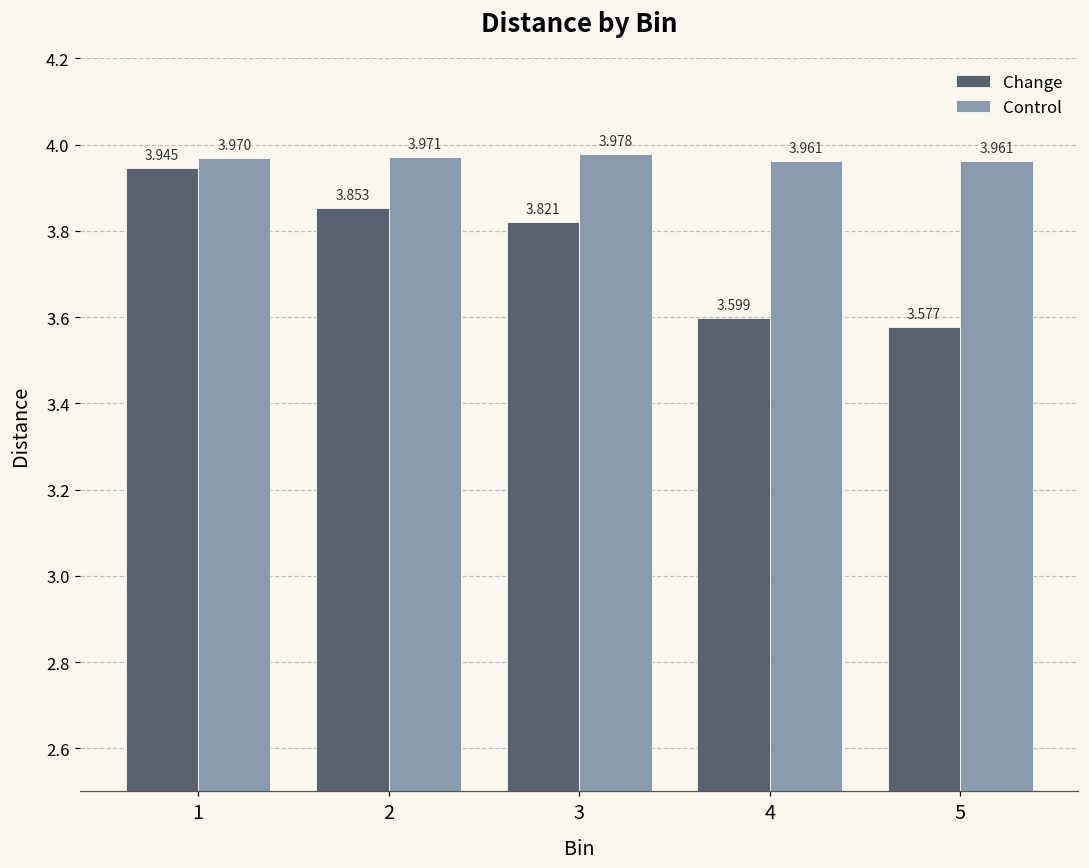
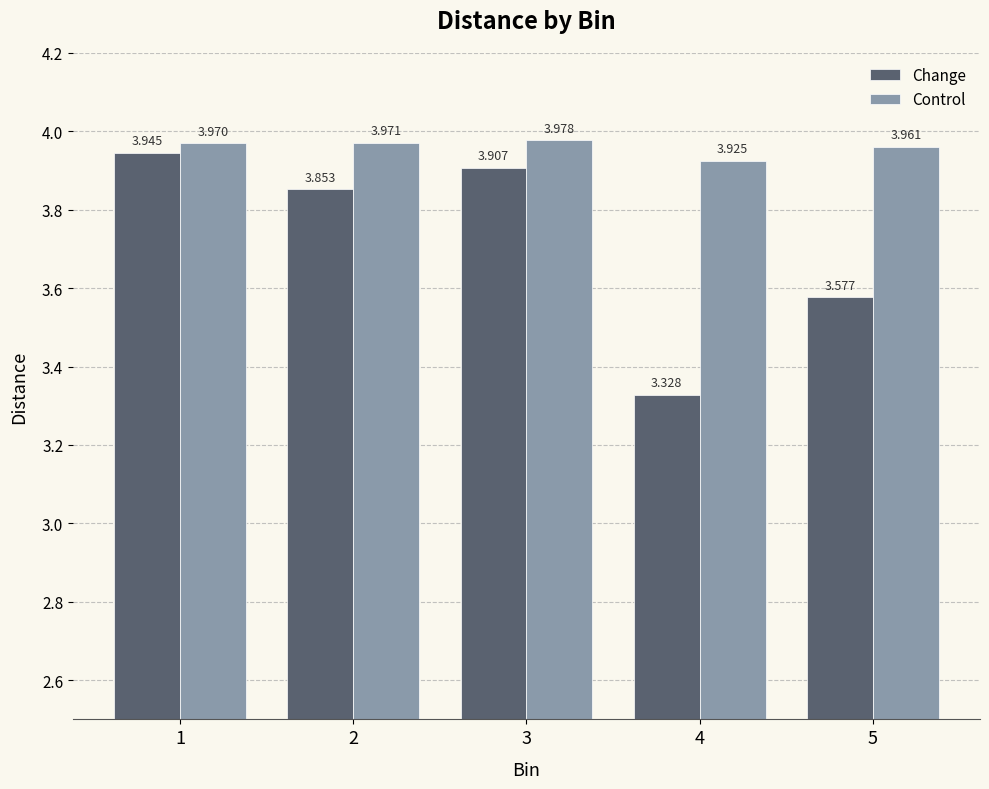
Change, 3: 3.821 -> 3.907
Change, 4: 3.599 -> 3.328
Control, 4: 3.961 -> 3.925
